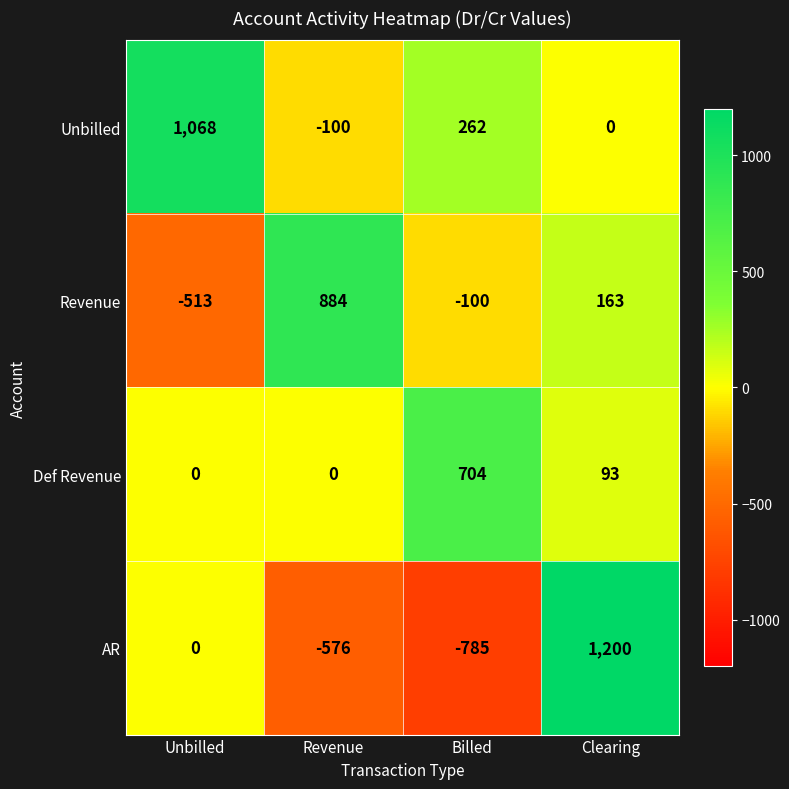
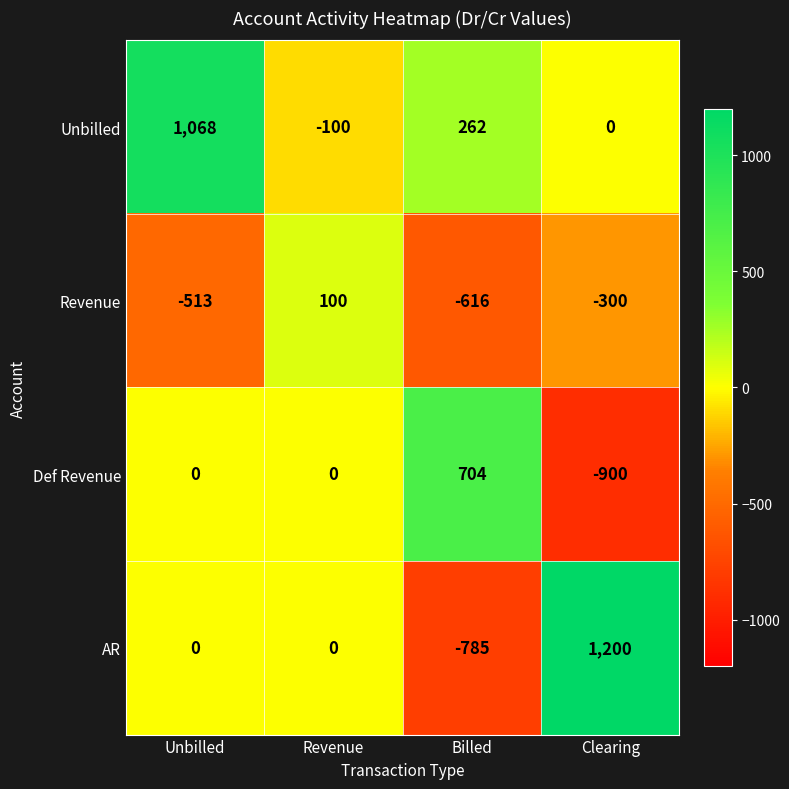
Revenue, Revenue: 884 -> 100
Revenue, Billed: -100 -> -616
Revenue, Clearing: 163 -> -300
Def Revenue, Clearing: 93 -> -900
AR, Revenue: -576 -> 0
